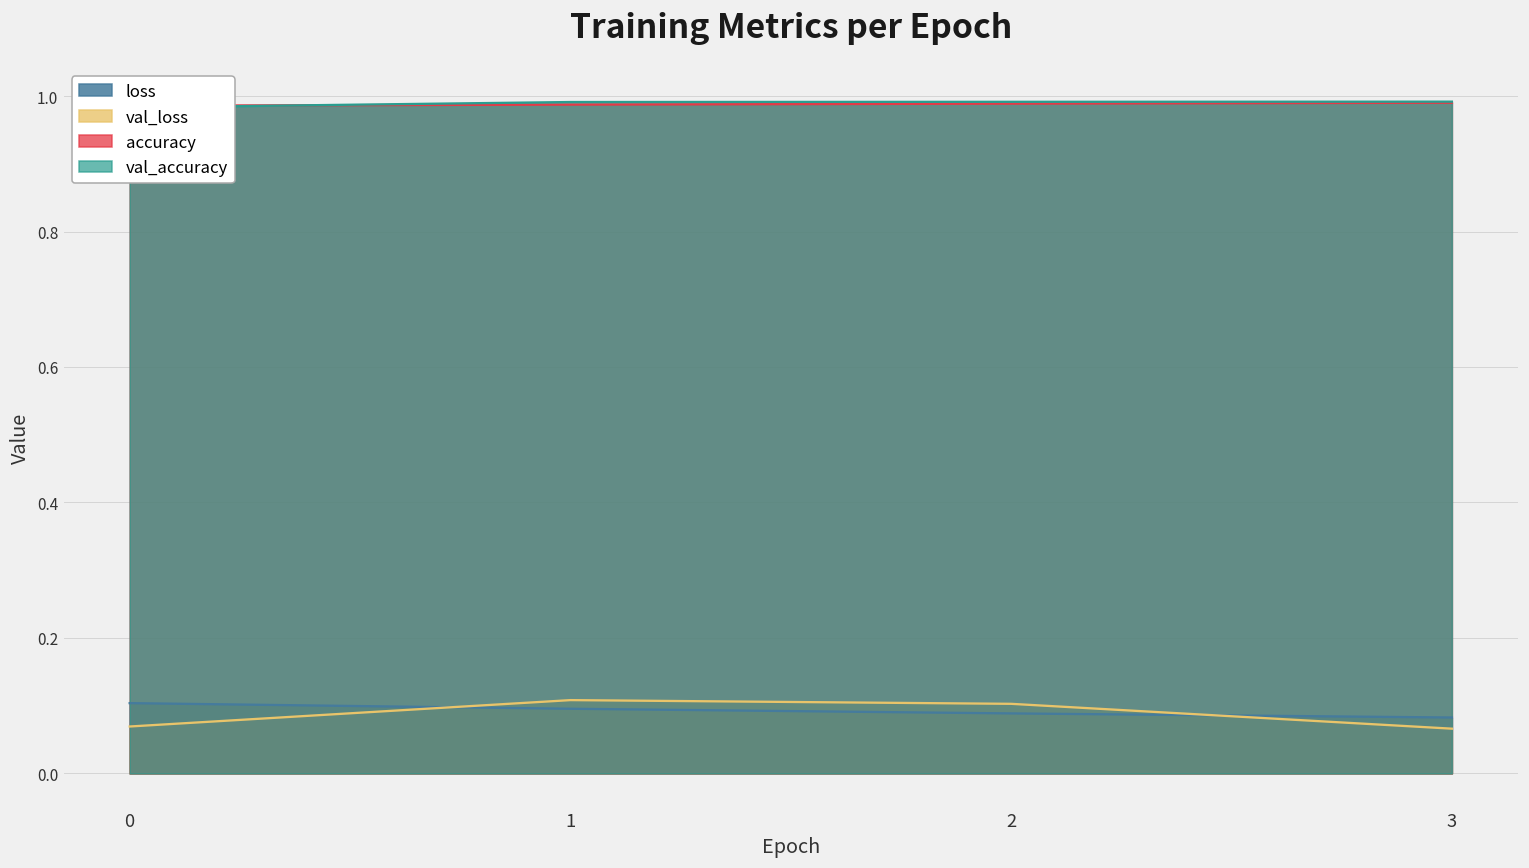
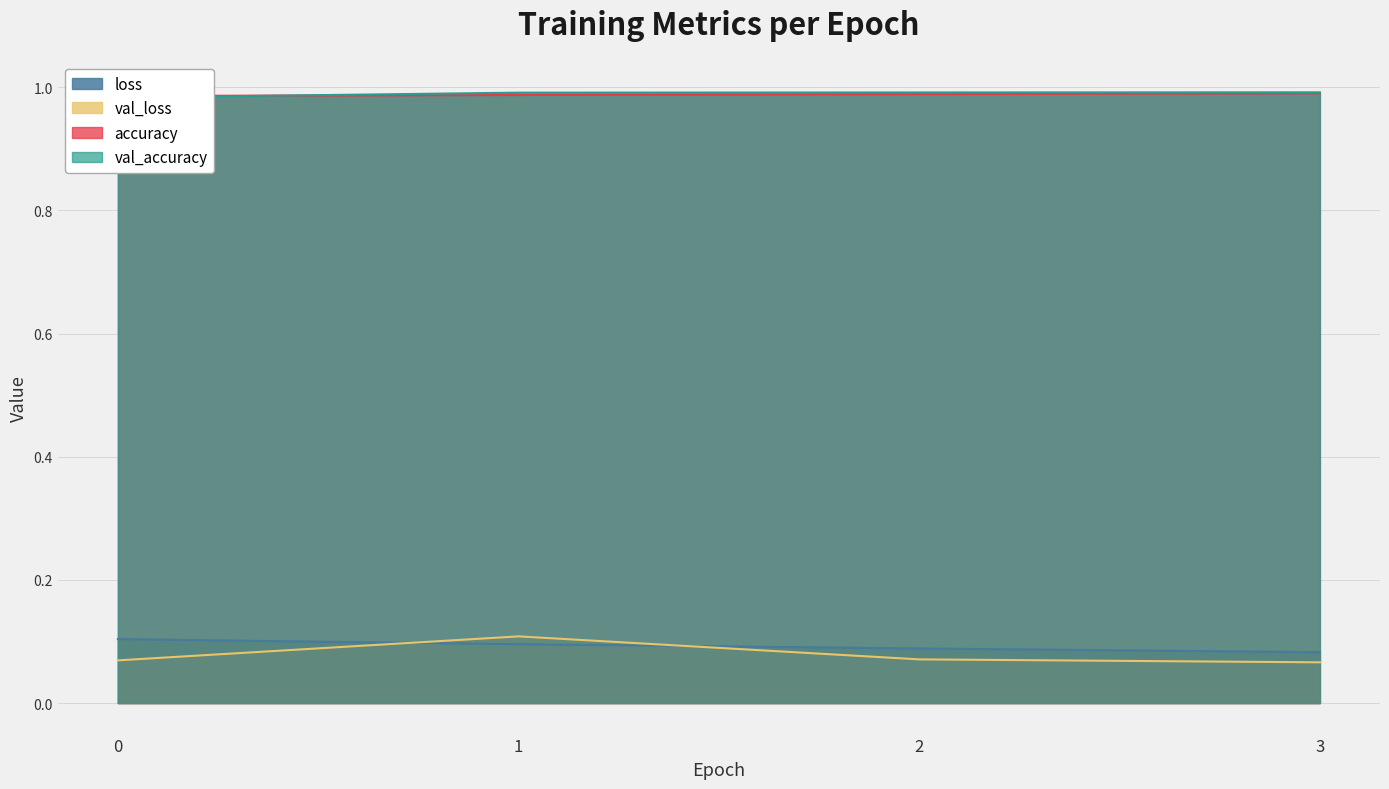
val_loss, 2: 0.10 -> 0.07
